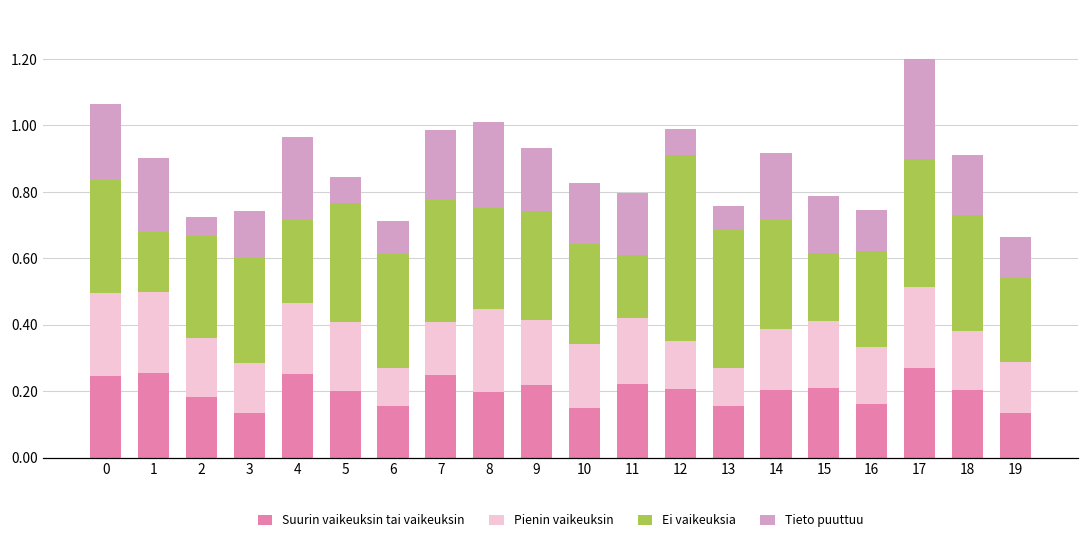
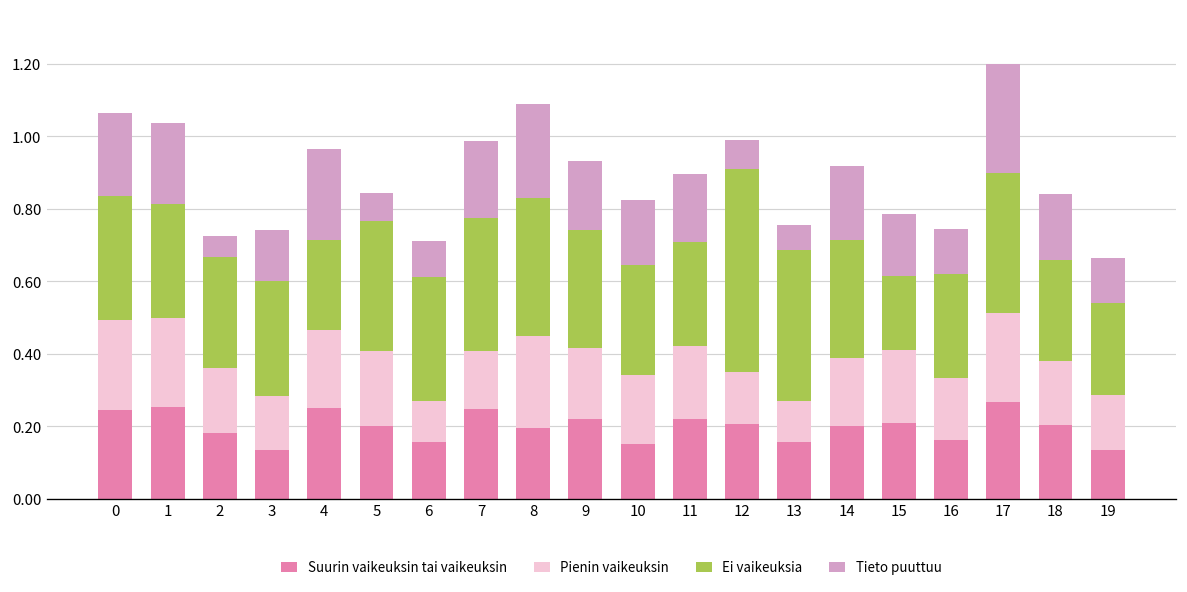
Ei vaikeuksia, 1: 0.18 -> 0.32
Ei vaikeuksia, 8: 0.30 -> 0.38
Ei vaikeuksia, 11: 0.19 -> 0.29
Ei vaikeuksia, 18: 0.35 -> 0.28
